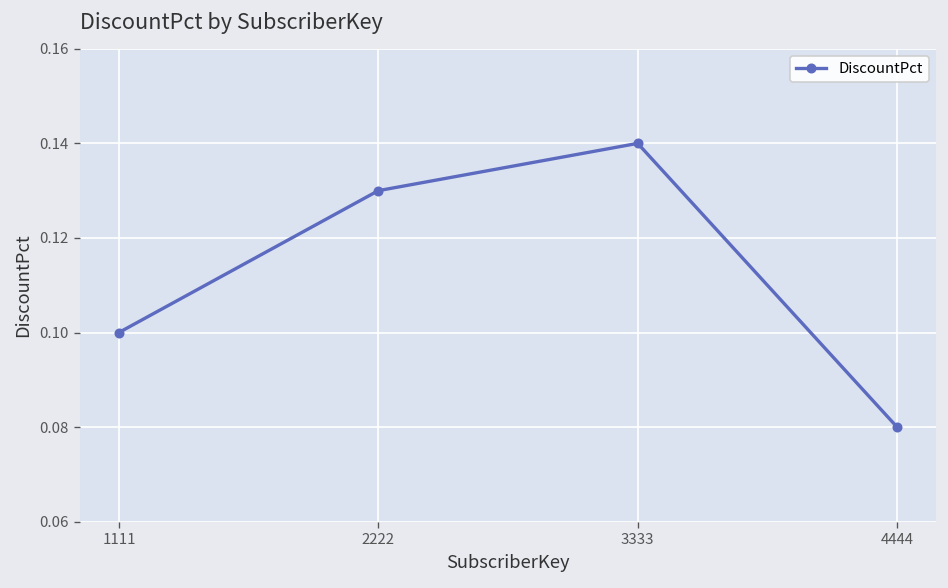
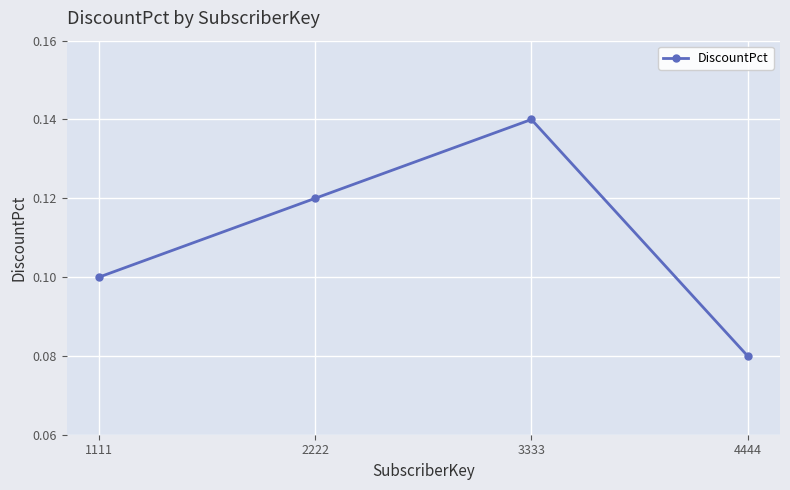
2222: 0.13 -> 0.12
